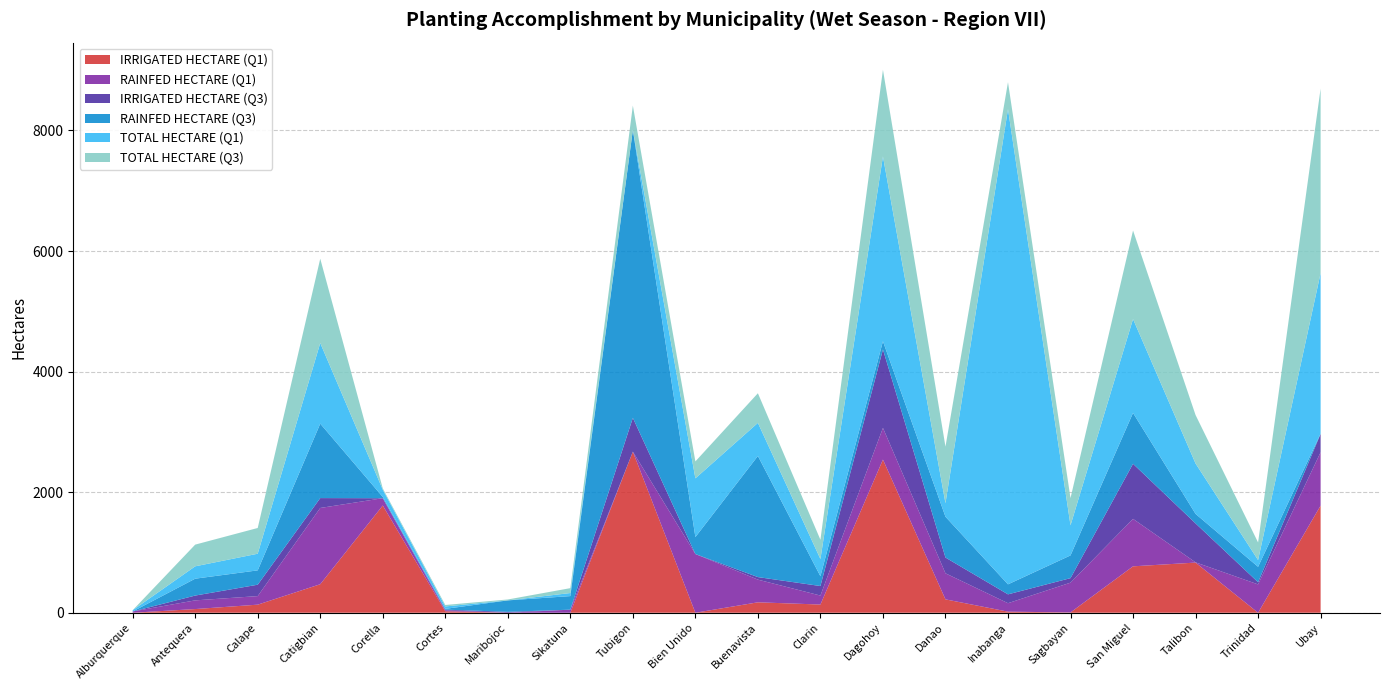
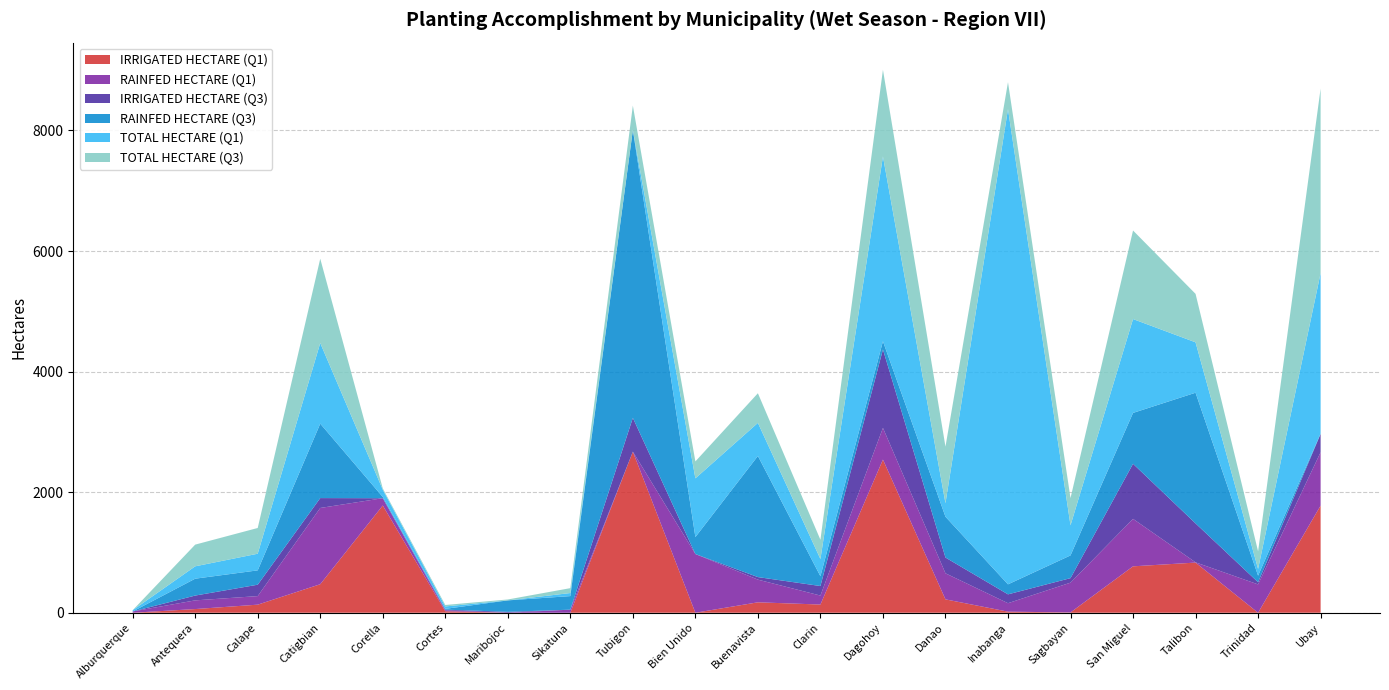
RAINFED HECTARE (Q3), Talibon: 200 -> 2200
RAINFED HECTARE (Q3), Trinidad: 300 -> 100
